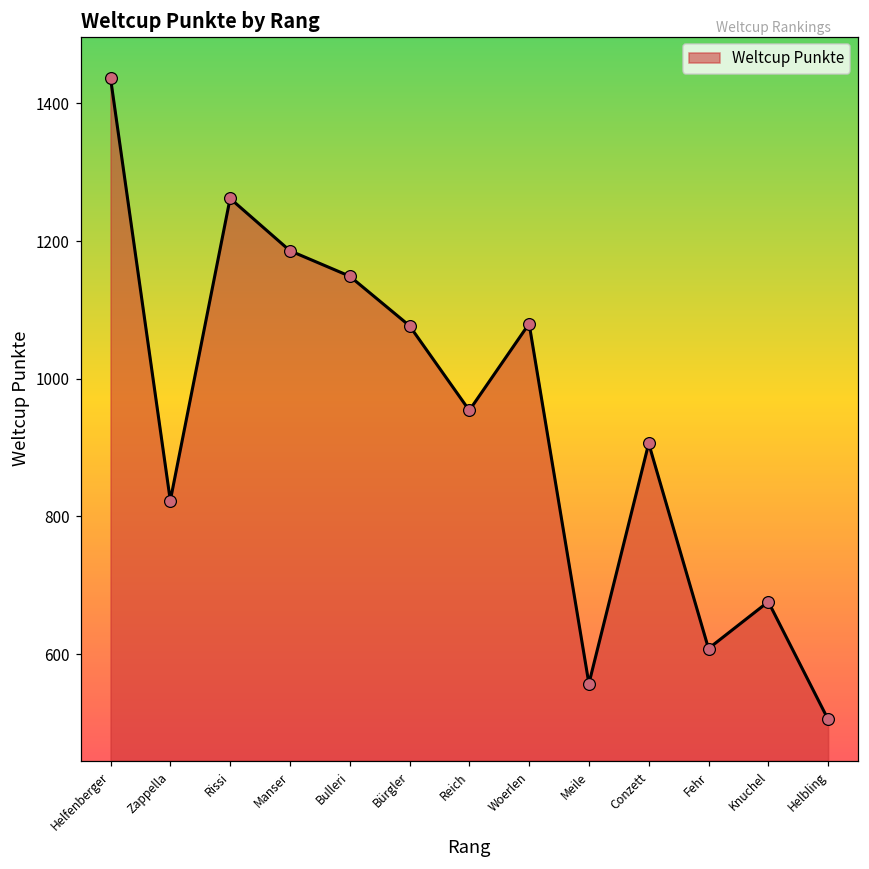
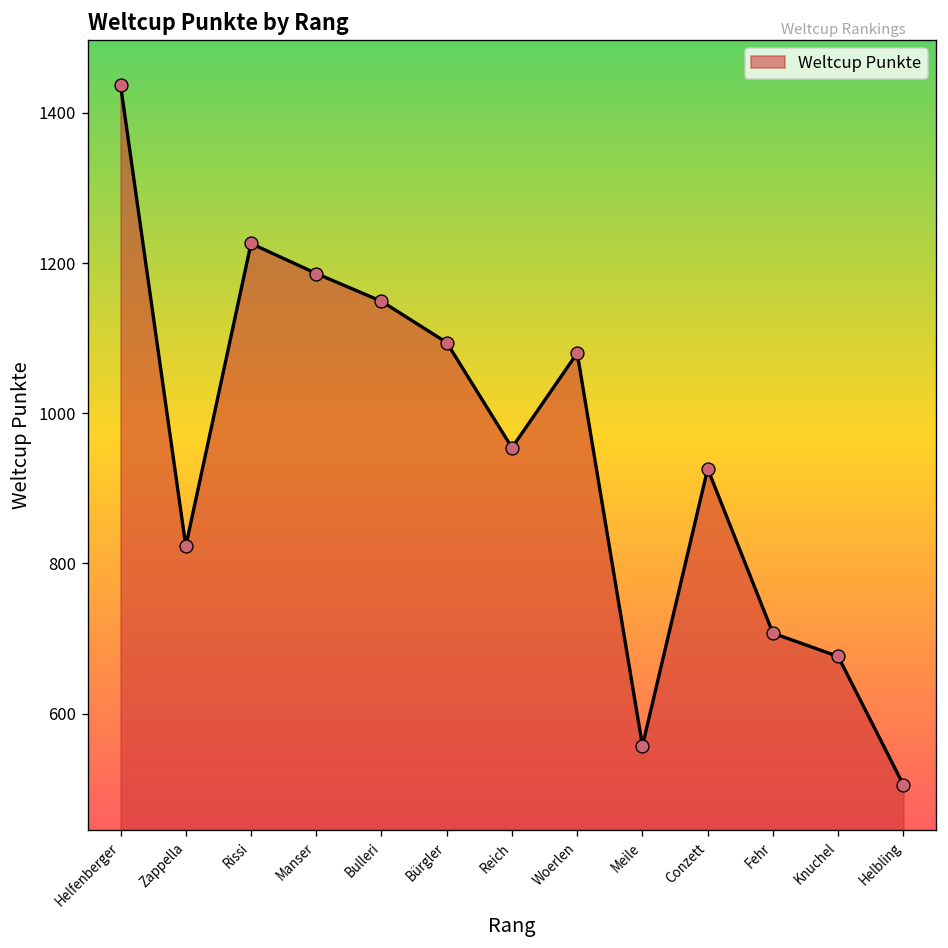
Rissi: 1260 -> 1230
Bürgler: 1080 -> 1090
Conzett: 910 -> 930
Fehr: 610 -> 710
